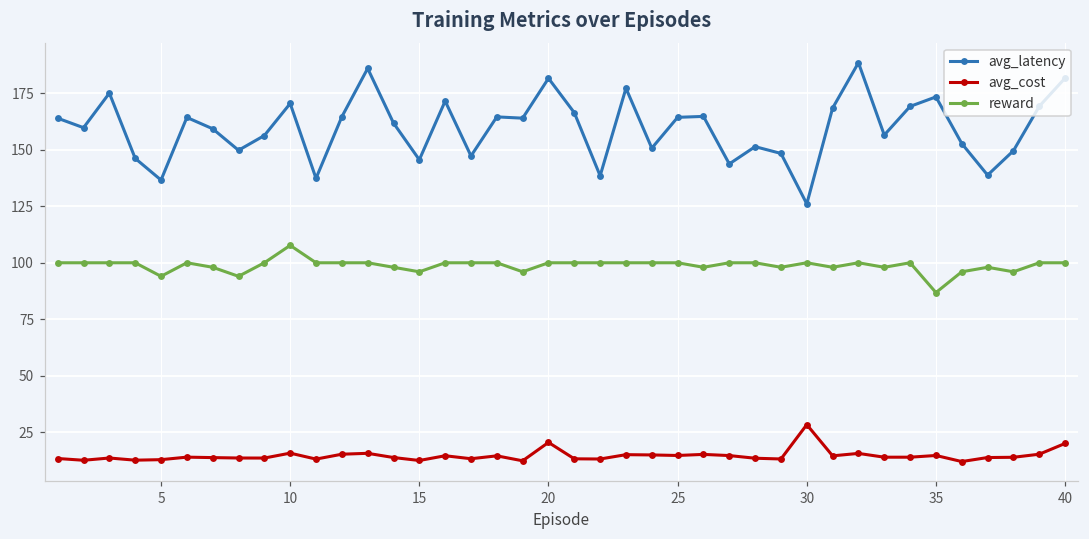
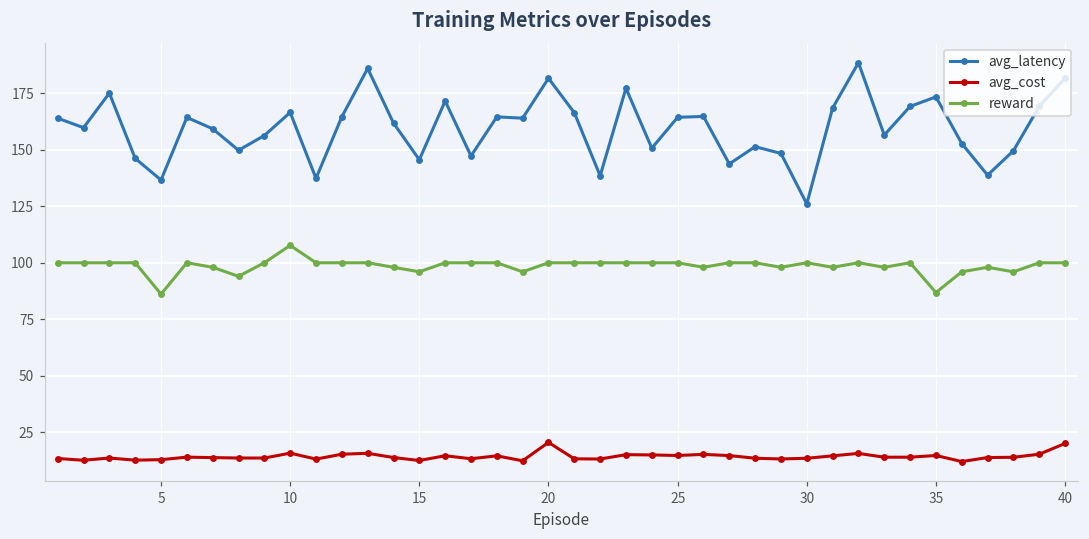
reward, 5: 94 -> 86
avg_latency, 10: 171 -> 167
avg_cost, 30: 28 -> 13
